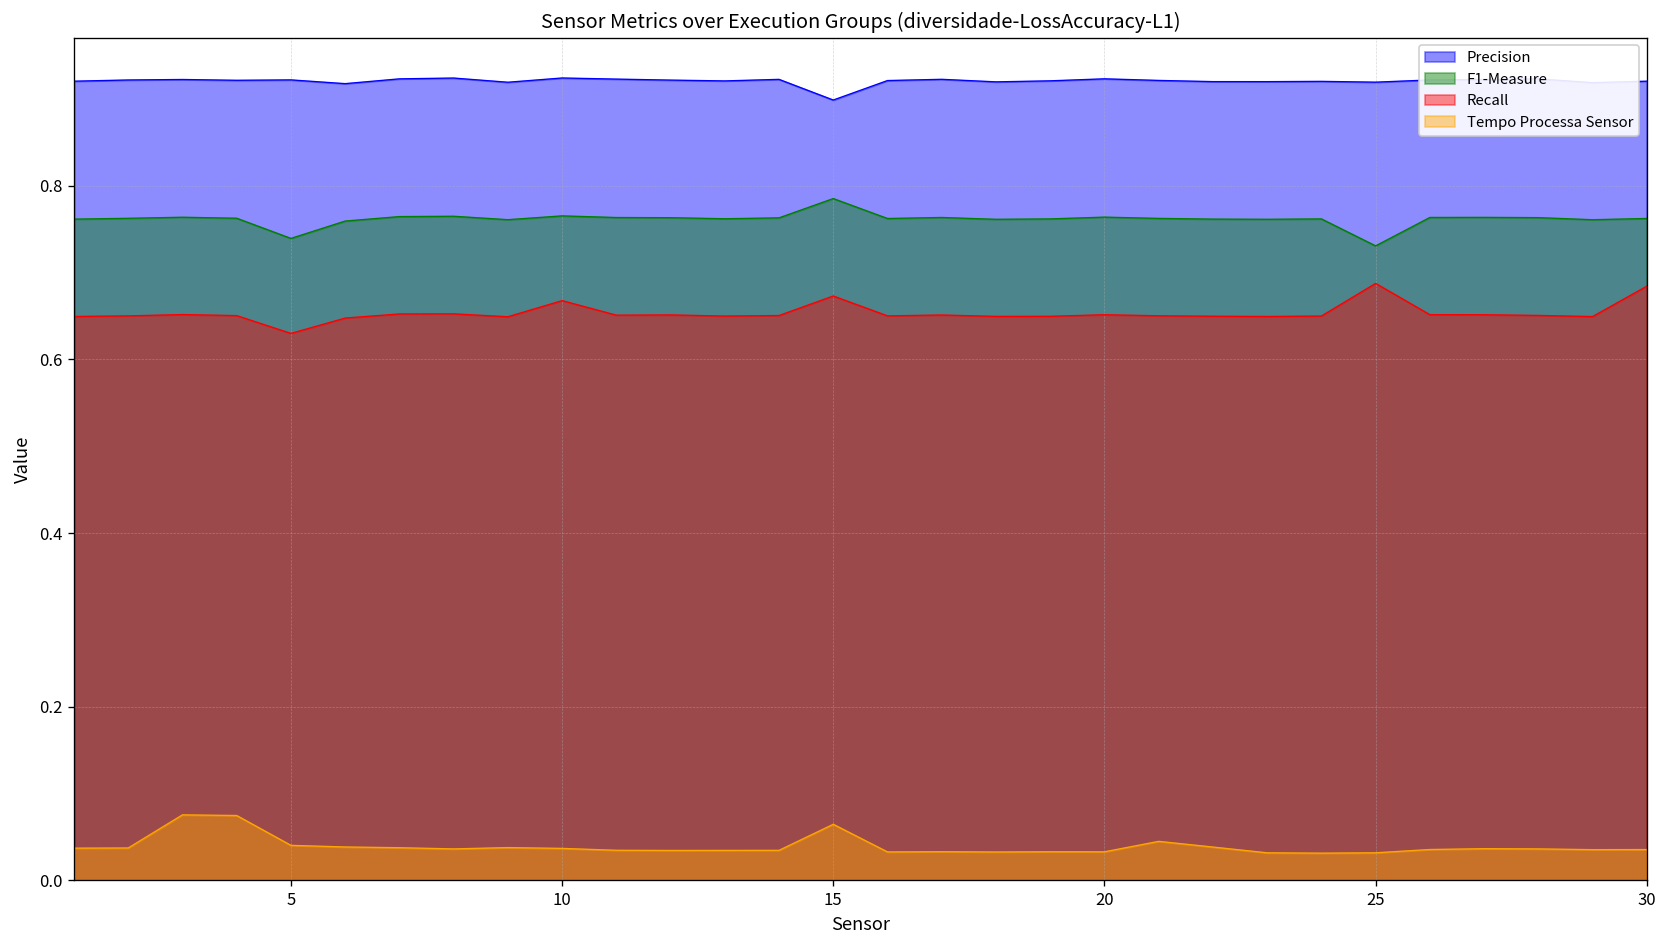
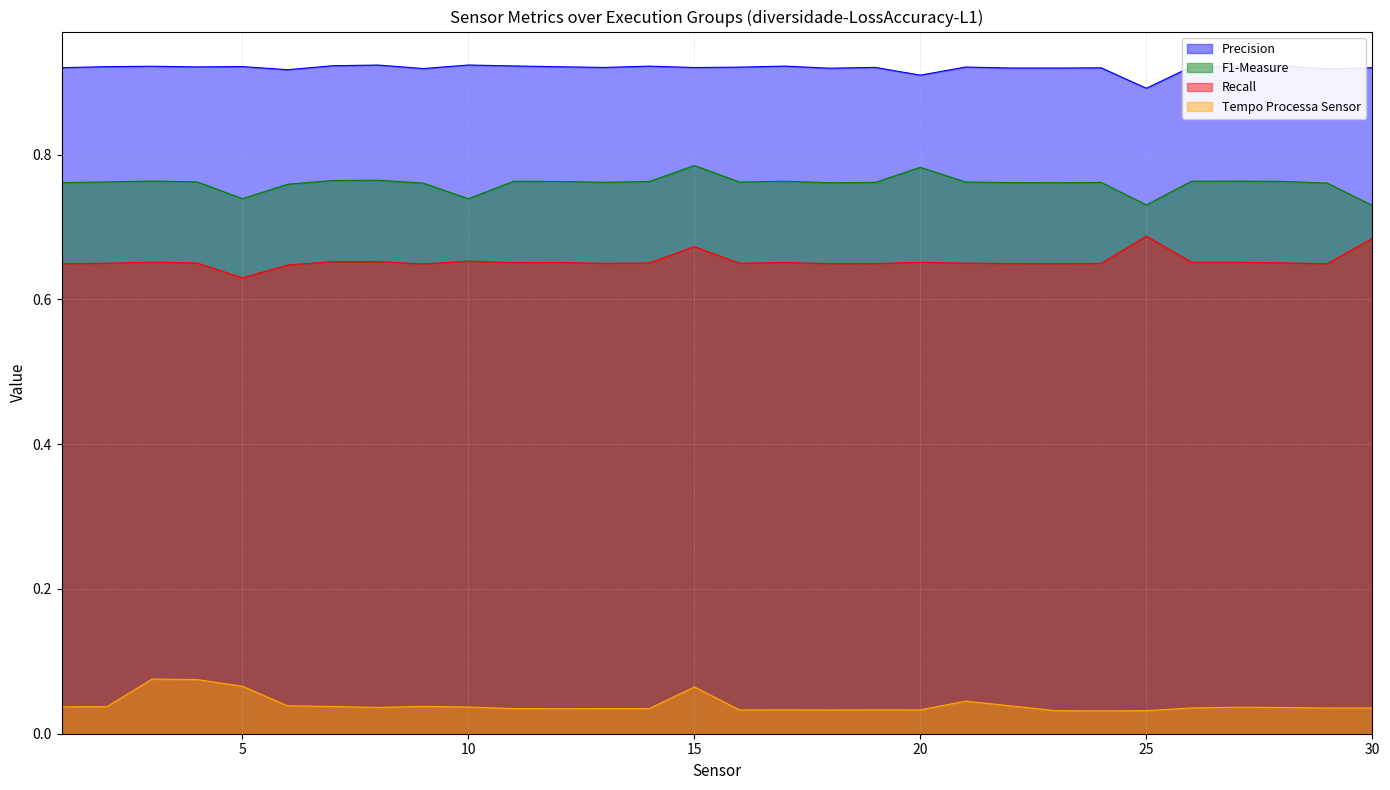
Tempo Processa Sensor, 5: 0.04 -> 0.07
F1-Measure, 10: 0.77 -> 0.74
Recall, 10: 0.67 -> 0.65
Precision, 15: 0.90 -> 0.92
Precision, 20: 0.92 -> 0.91
F1-Measure, 20: 0.76 -> 0.78
Precision, 25: 0.92 -> 0.89
F1-Measure, 30: 0.76 -> 0.73
